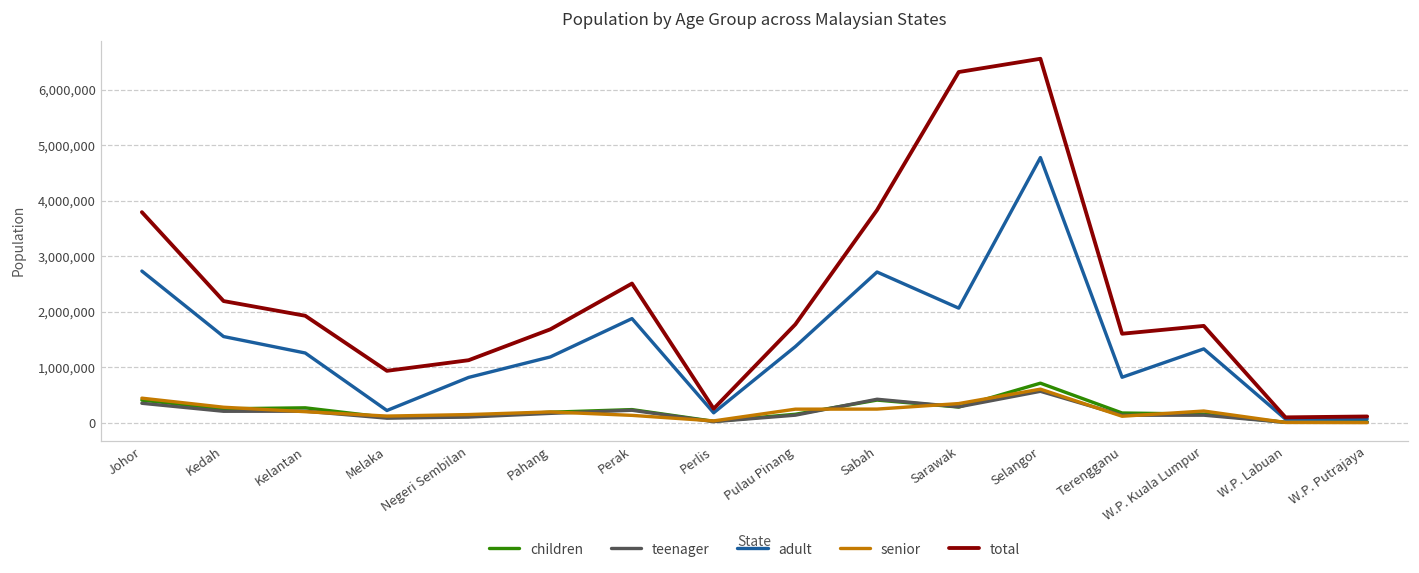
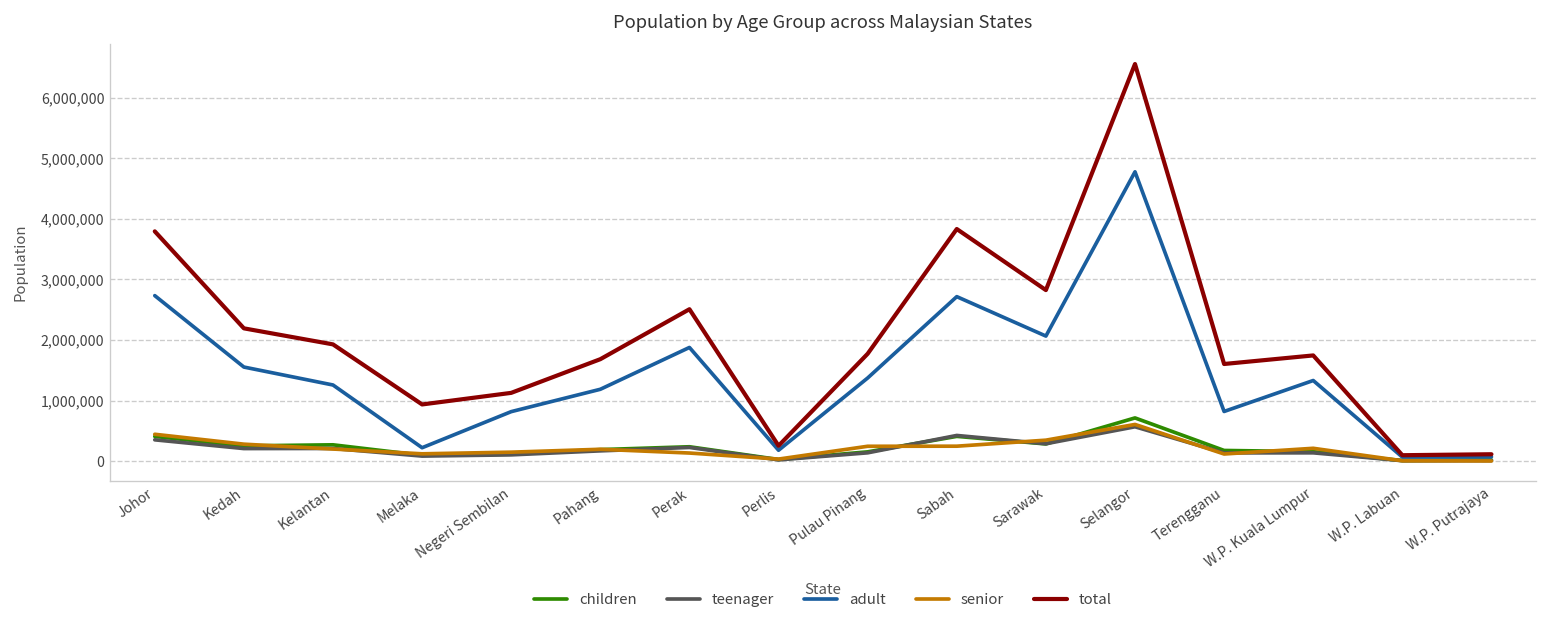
total, Sarawak: 6,300,000 -> 2,800,000
